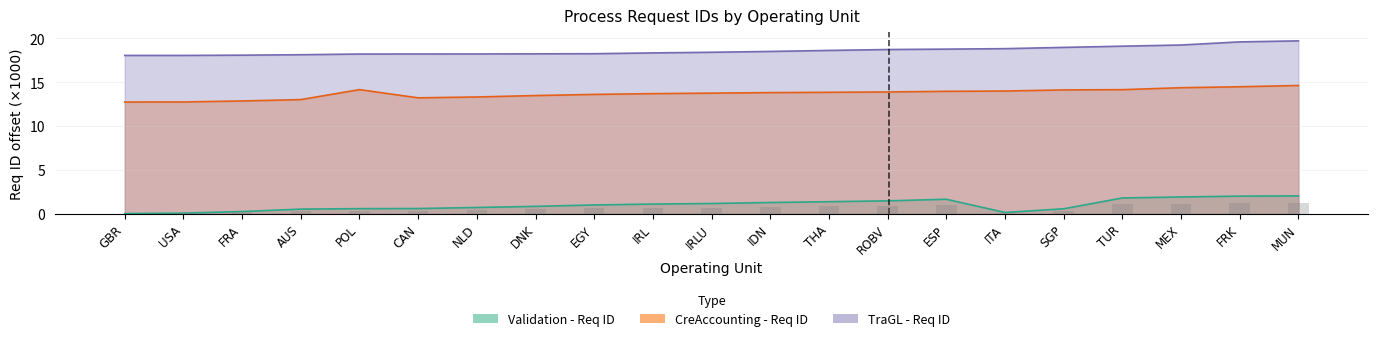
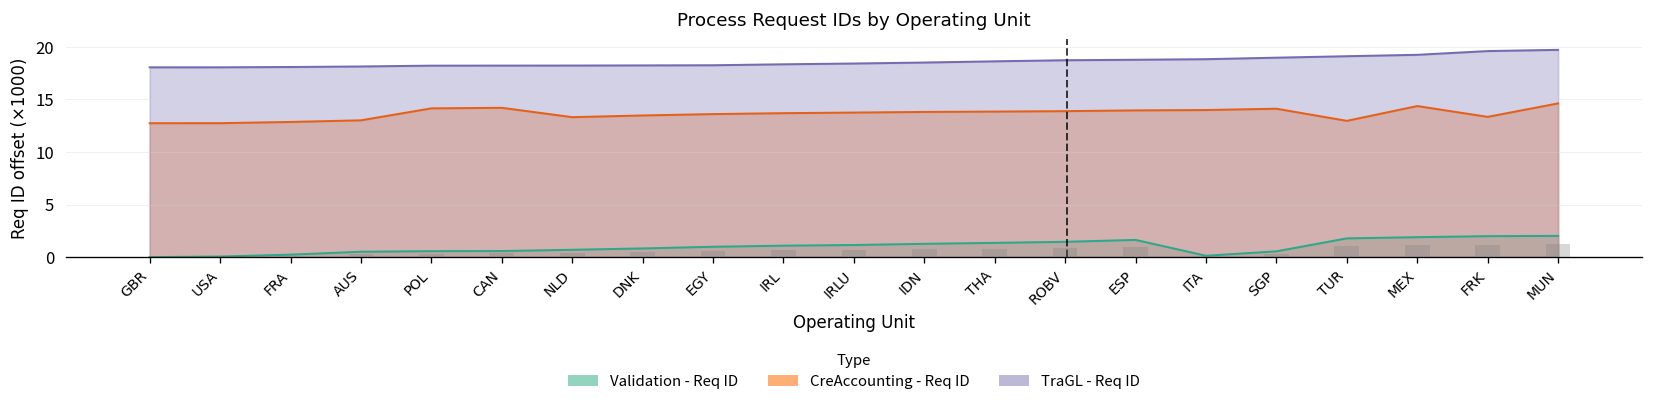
CreAccounting - Req ID, CAN: 13 -> 14
CreAccounting - Req ID, TUR: 14 -> 13
CreAccounting - Req ID, FRK: 14 -> 13
